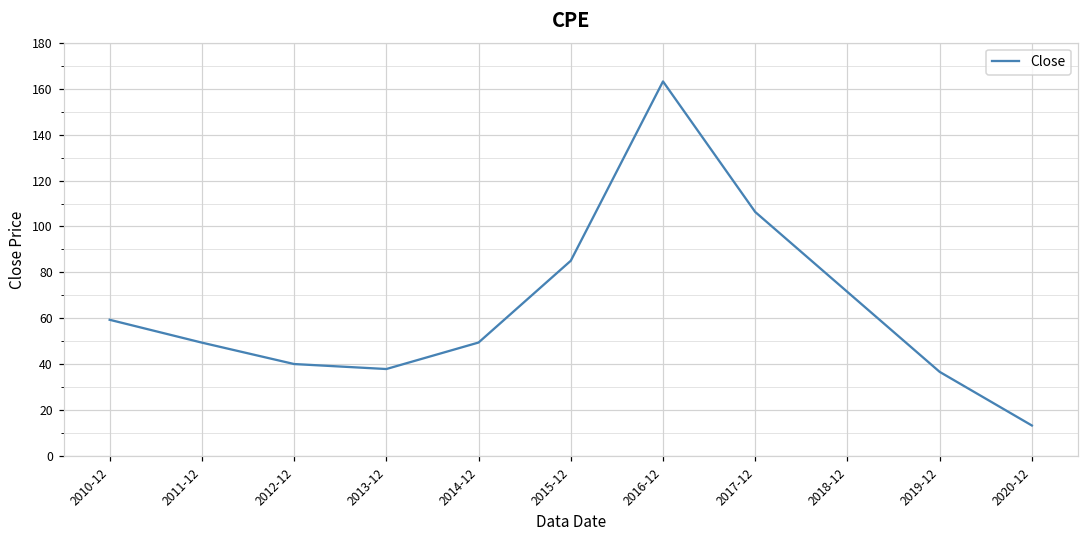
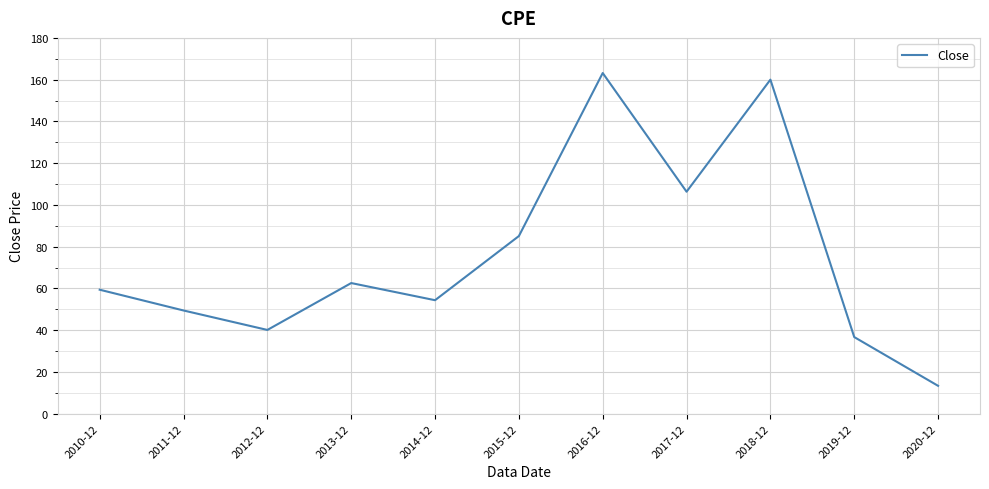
2013-12: 38 -> 63
2014-12: 49 -> 54
2018-12: 71 -> 160
